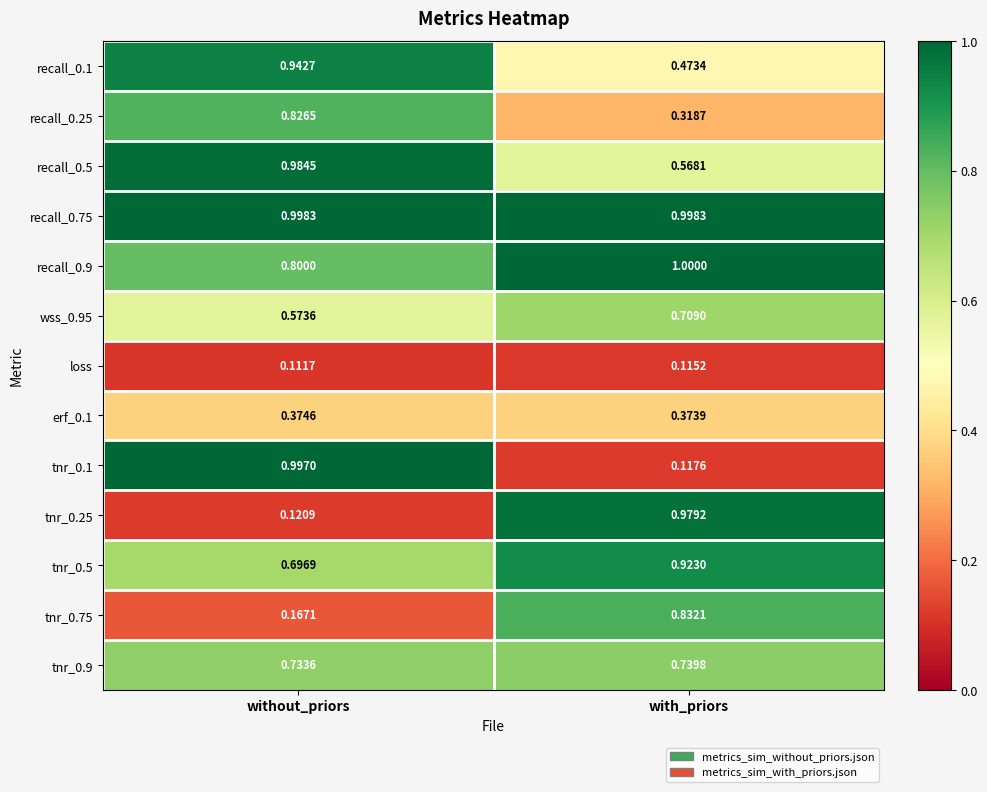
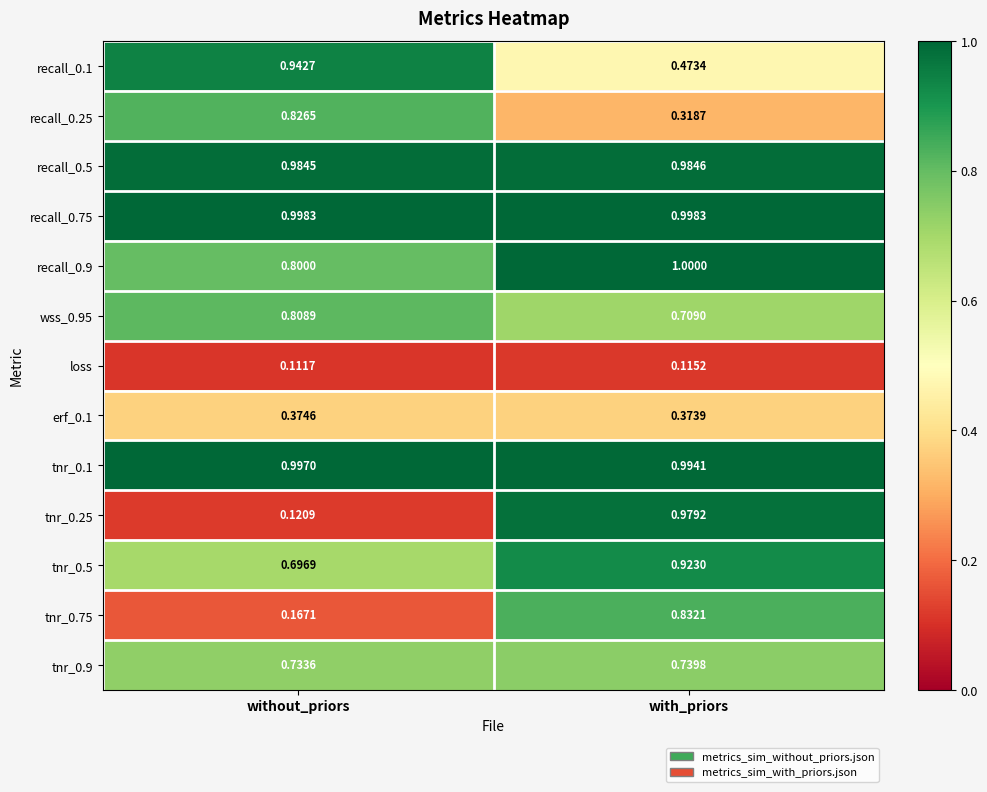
recall_0.5, with_priors: 0.5681 -> 0.9846
wss_0.95, without_priors: 0.5736 -> 0.8089
tnr_0.1, with_priors: 0.1176 -> 0.9941
